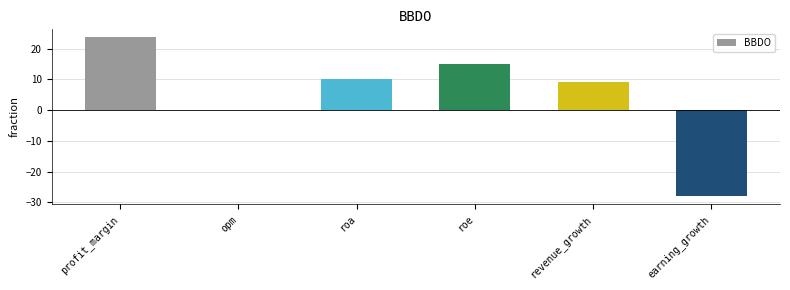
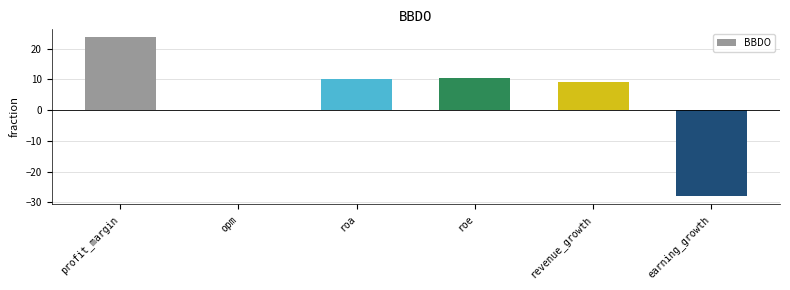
roe: 15 -> 11
